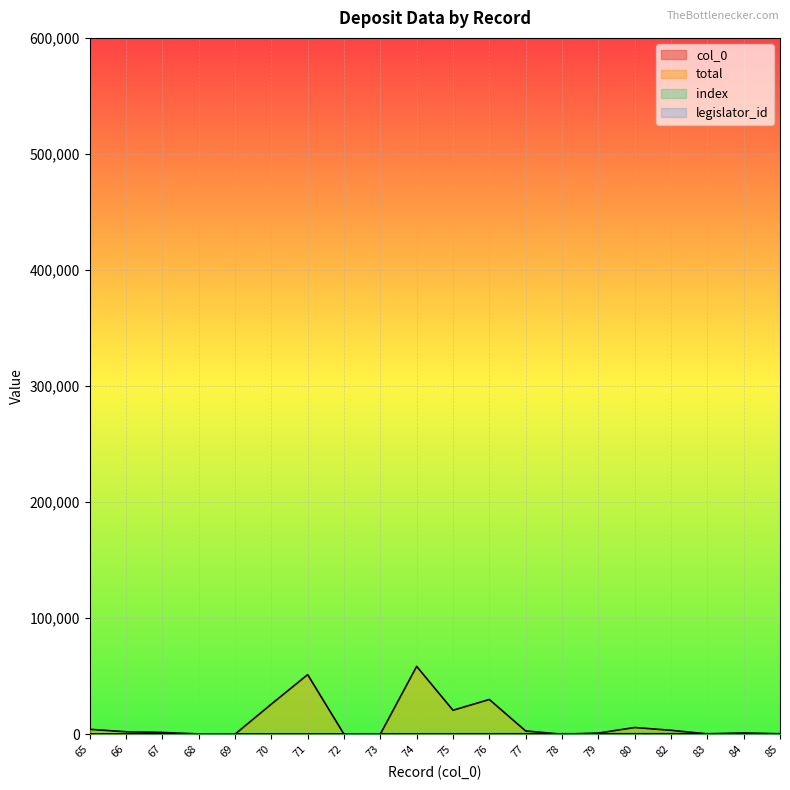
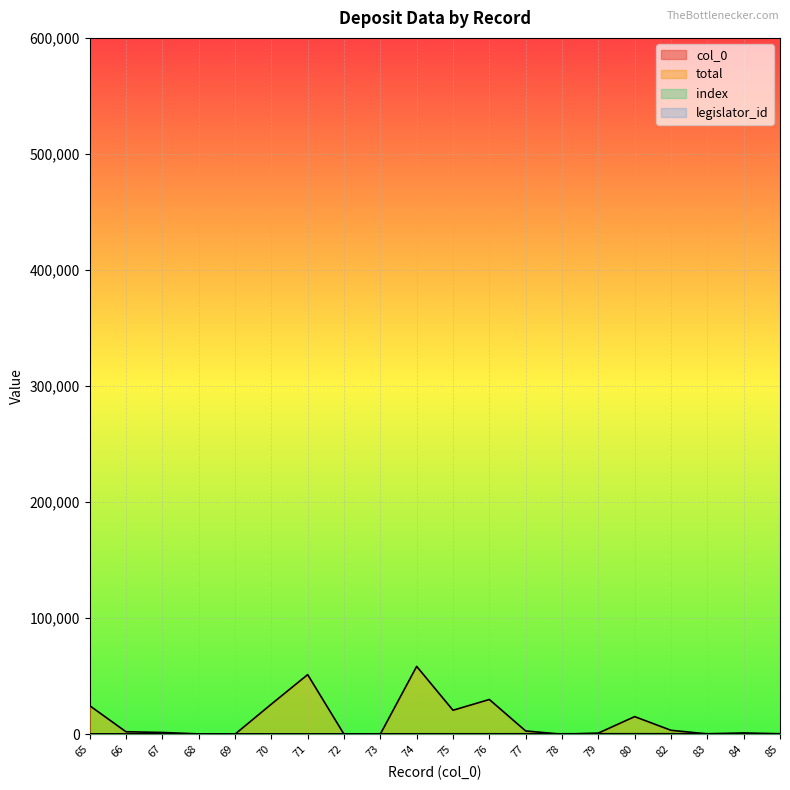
total, 65: 4,000 -> 25,000
total, 80: 6,000 -> 15,000
